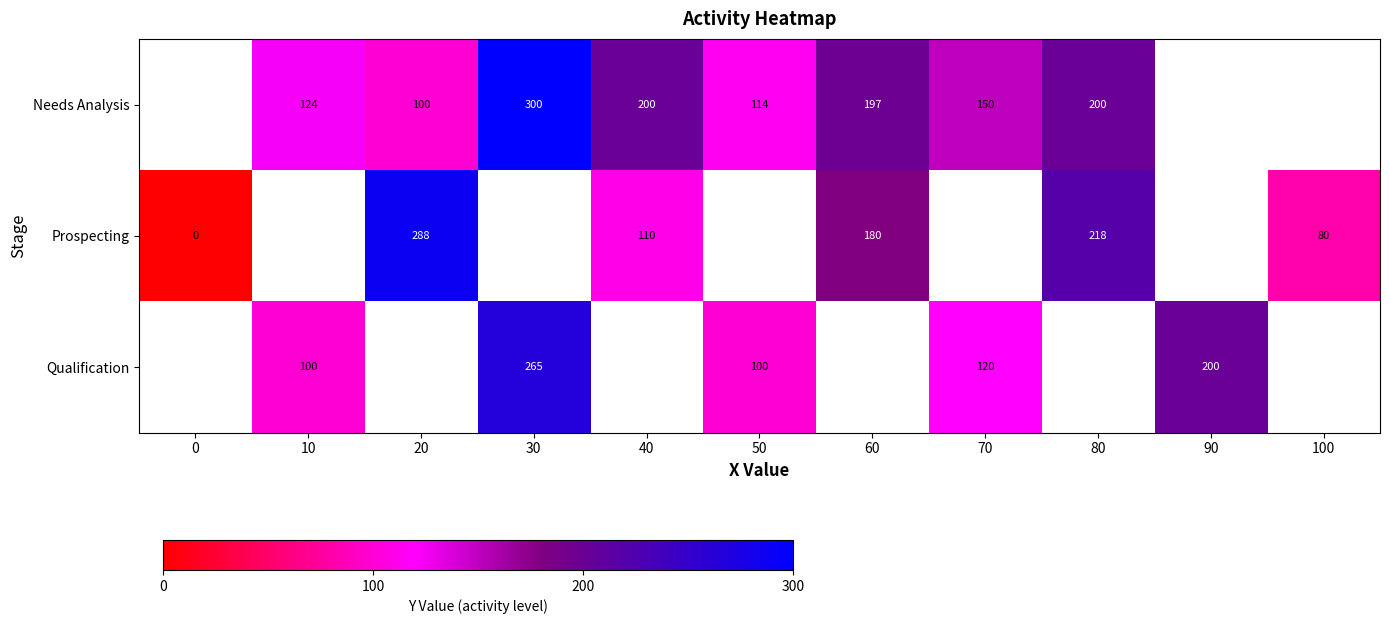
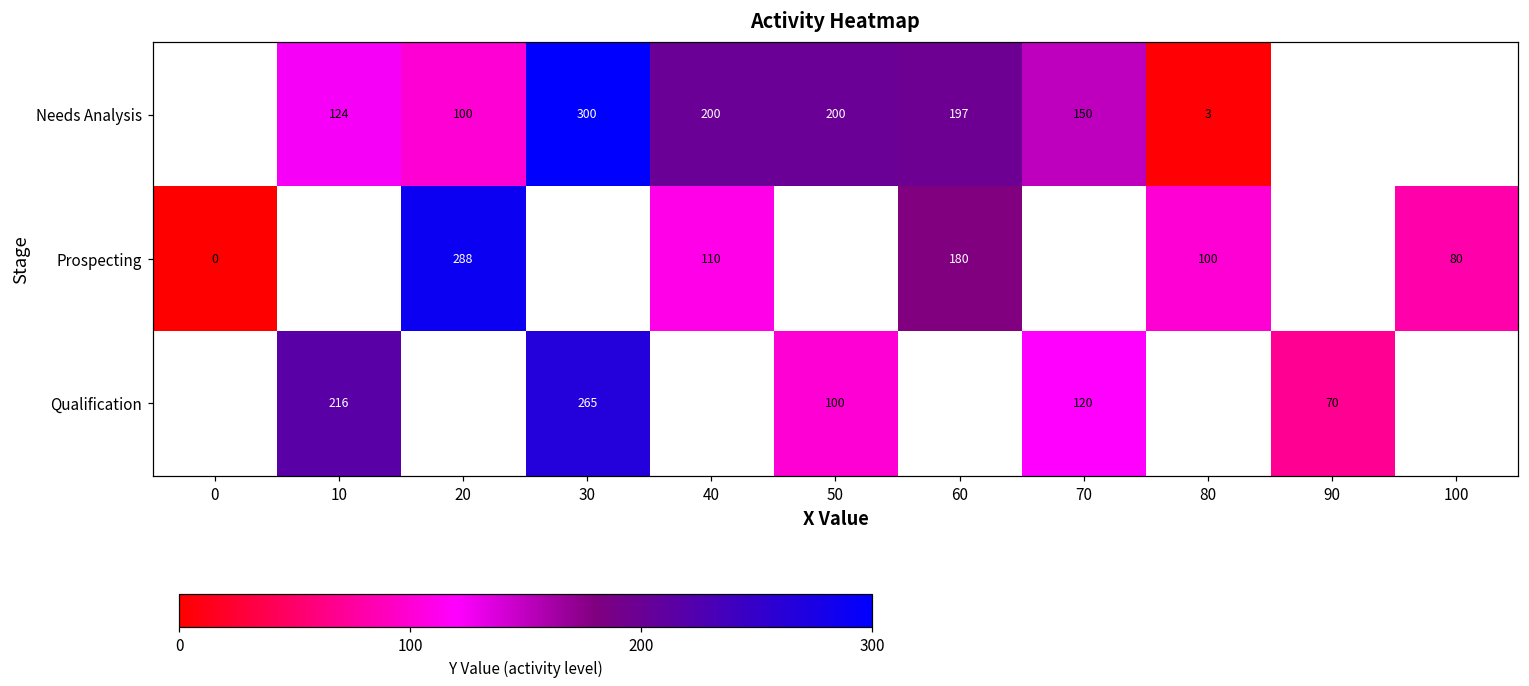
Needs Analysis, 50: 114 -> 200
Needs Analysis, 80: 200 -> 3
Prospecting, 80: 218 -> 100
Qualification, 10: 100 -> 216
Qualification, 90: 200 -> 70
